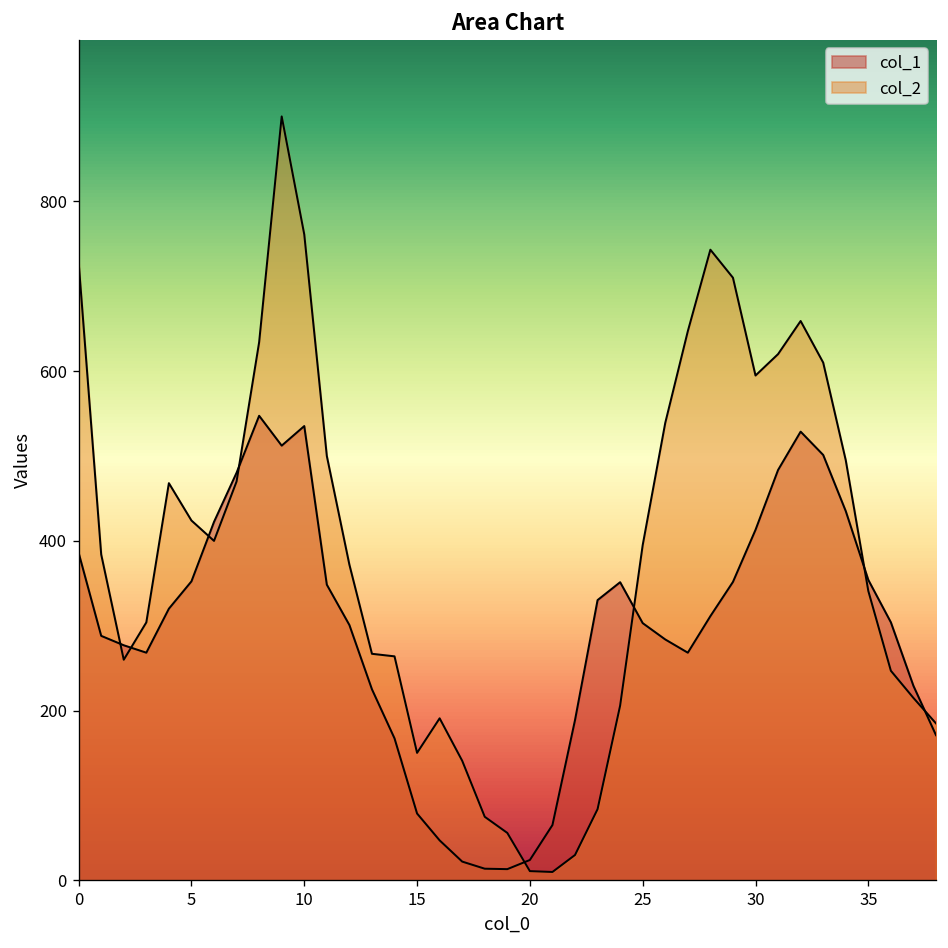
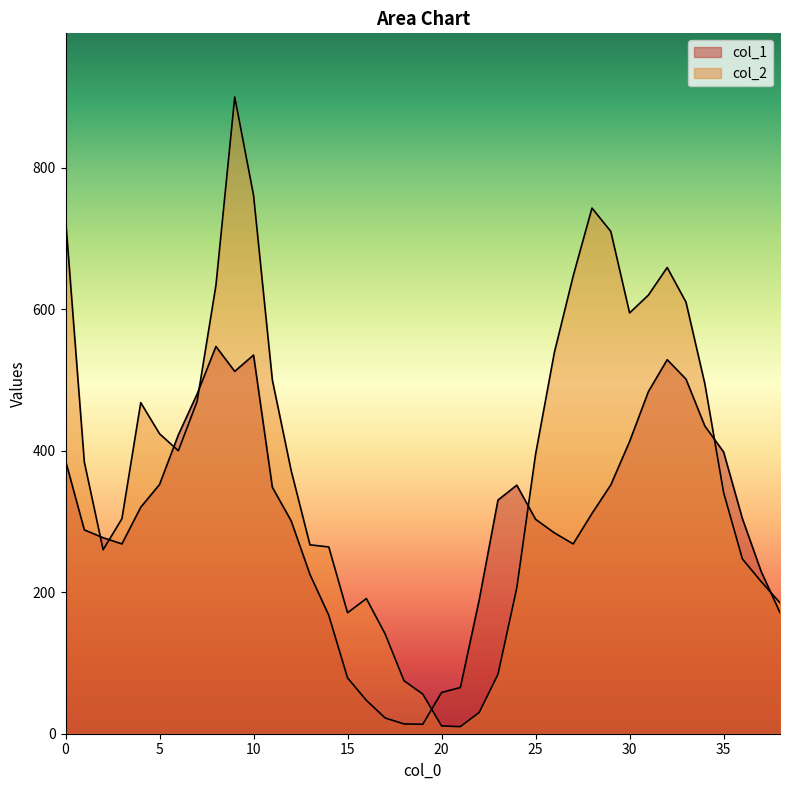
col_2, 15: 150 -> 170
col_1, 20: 20 -> 60
col_1, 35: 350 -> 400
